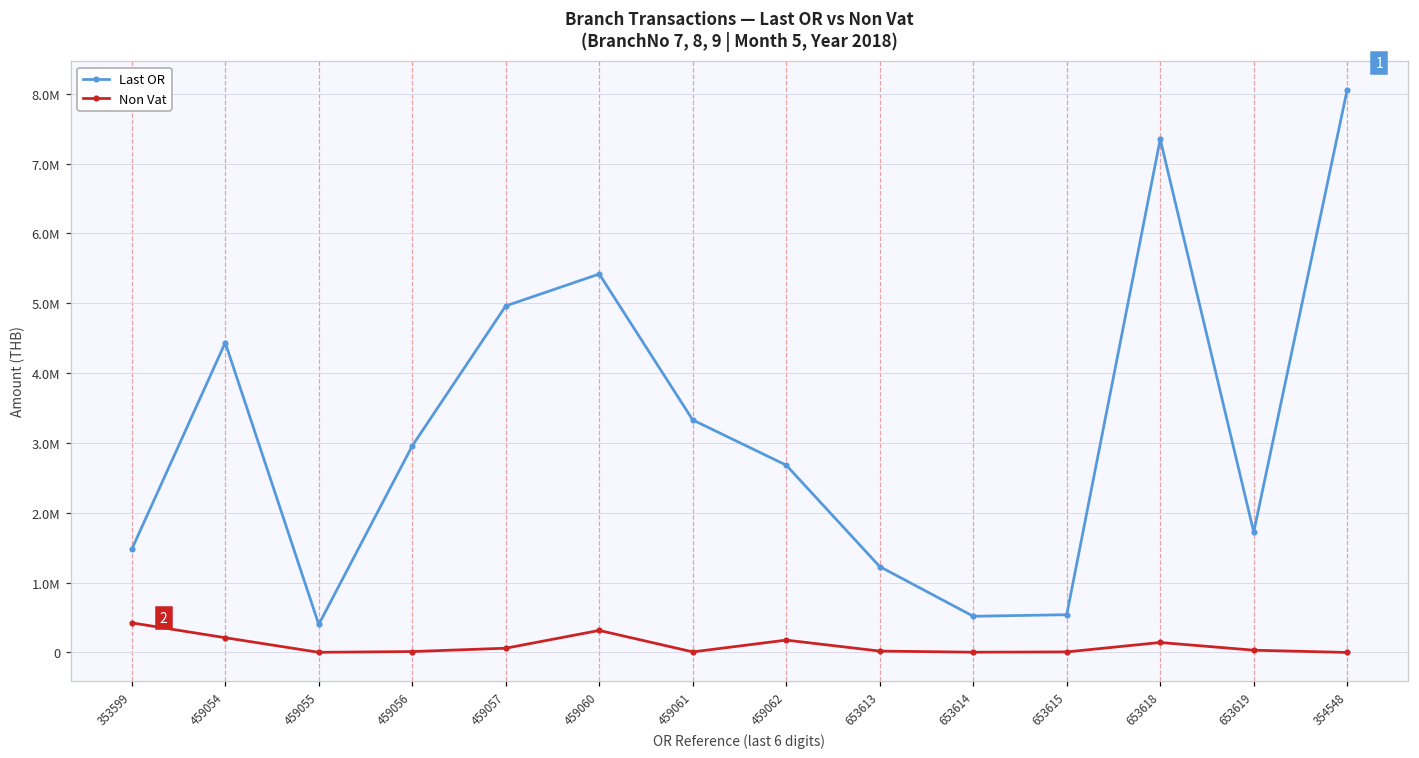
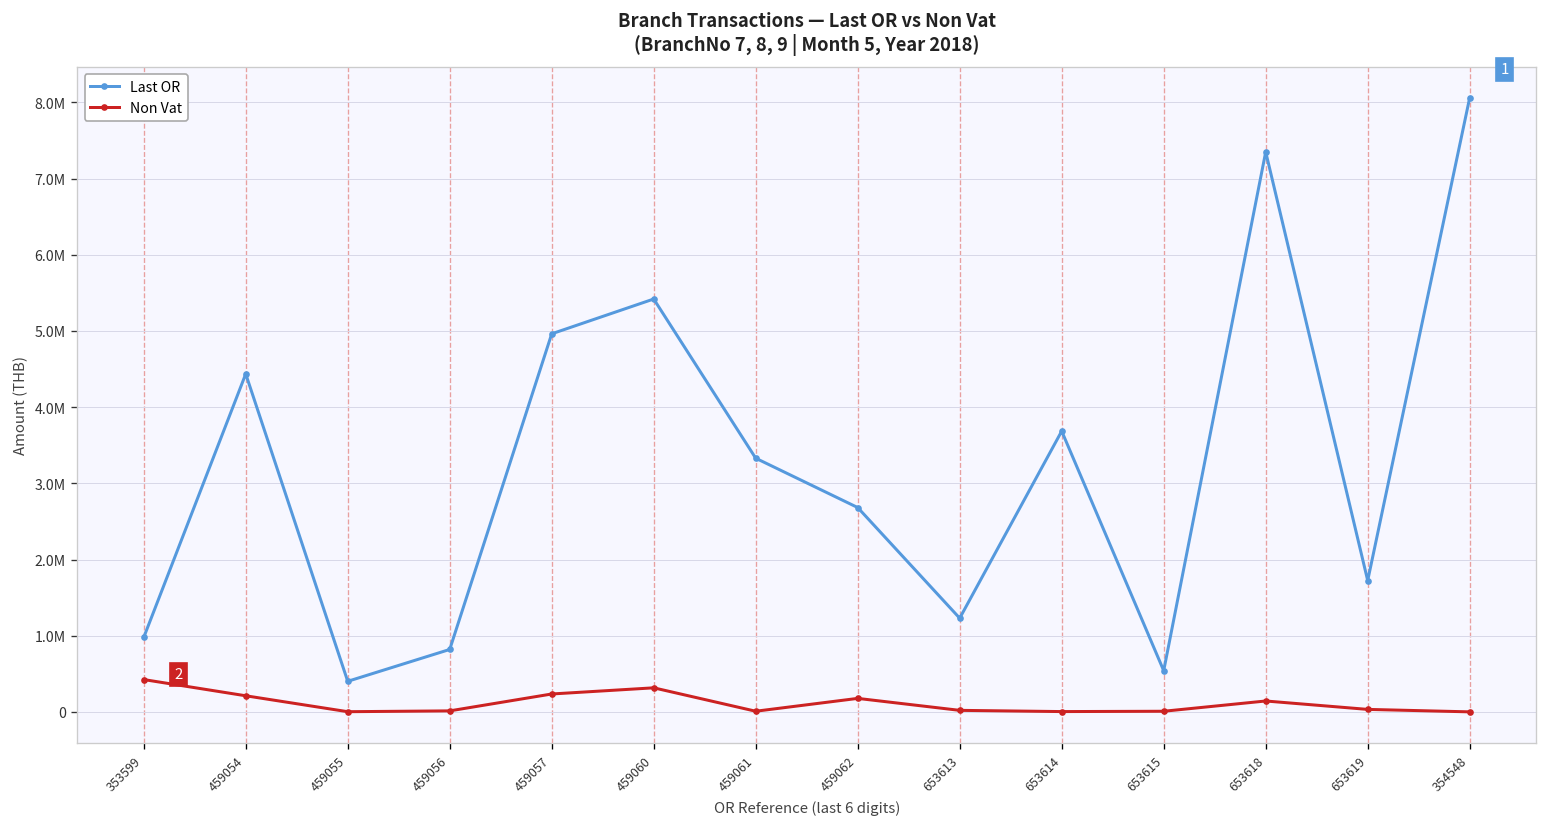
Last OR, 353599: 1500000 -> 1000000
Last OR, 459056: 3000000 -> 800000
Non Vat, 459057: 100000 -> 200000
Last OR, 653614: 500000 -> 3700000
